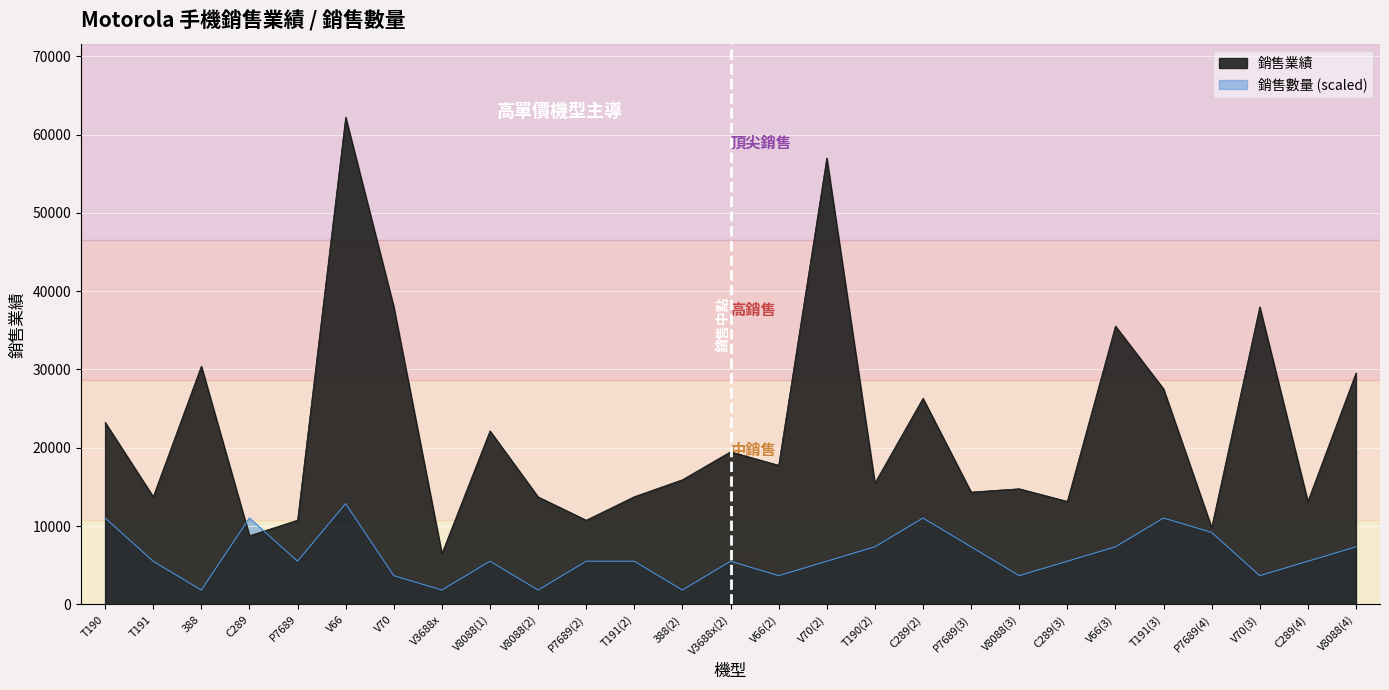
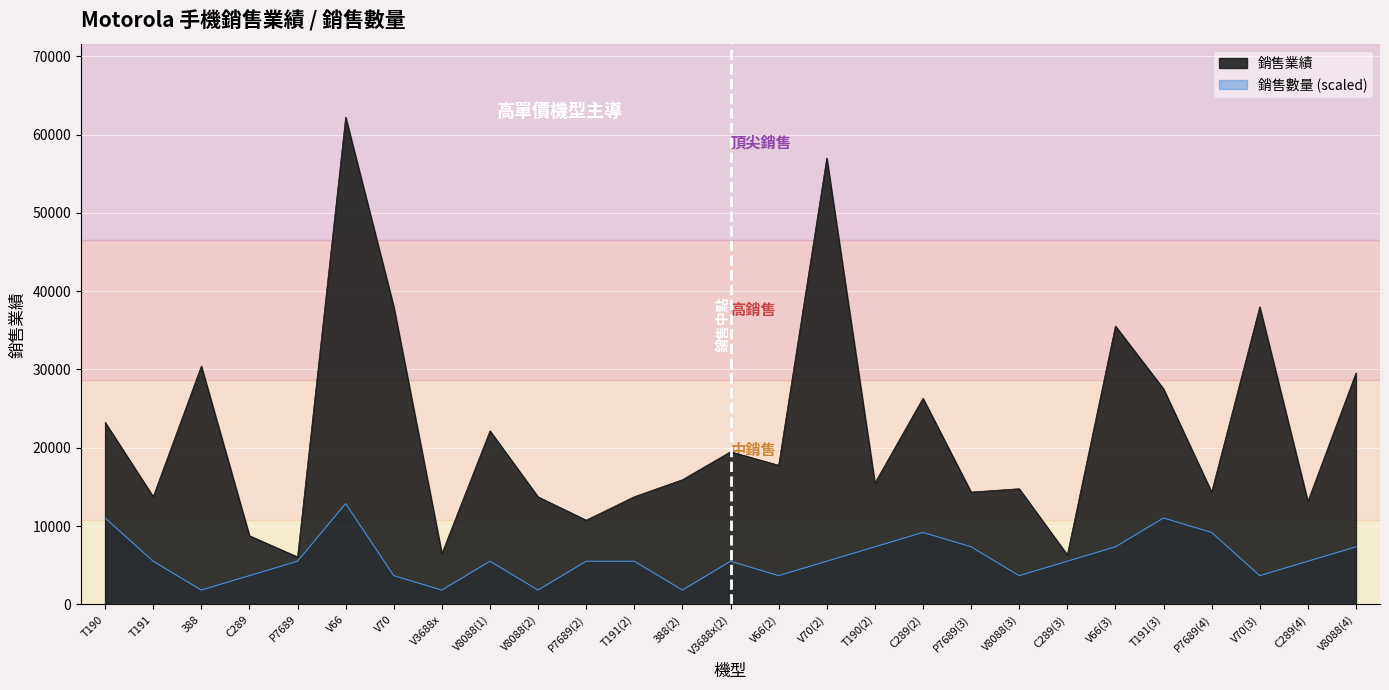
銷售數量 (scaled), C289: 11000 -> 4000
銷售業績, P7689: 11000 -> 6000
銷售數量 (scaled), C289(2): 11000 -> 9000
銷售業績, C289(3): 13000 -> 6000
銷售業績, P7689(4): 10000 -> 14000
